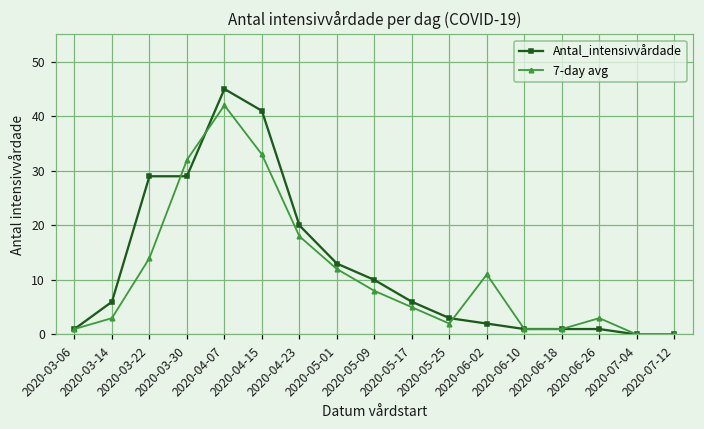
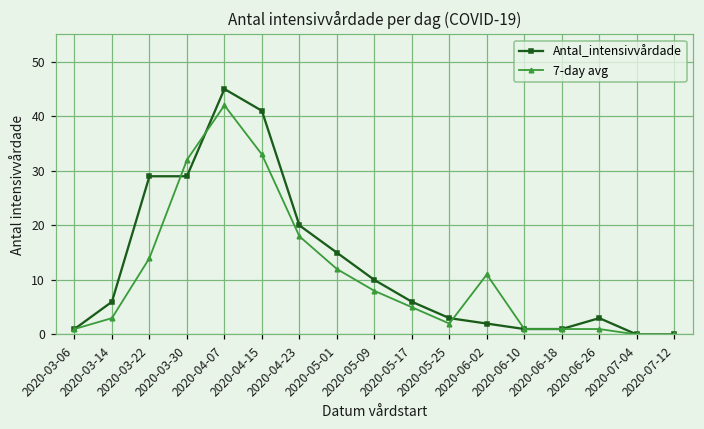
Antal_intensivvårdade, 2020-05-01: 13 -> 15
Antal_intensivvårdade, 2020-06-26: 1 -> 3
7-day avg, 2020-06-26: 3 -> 1
